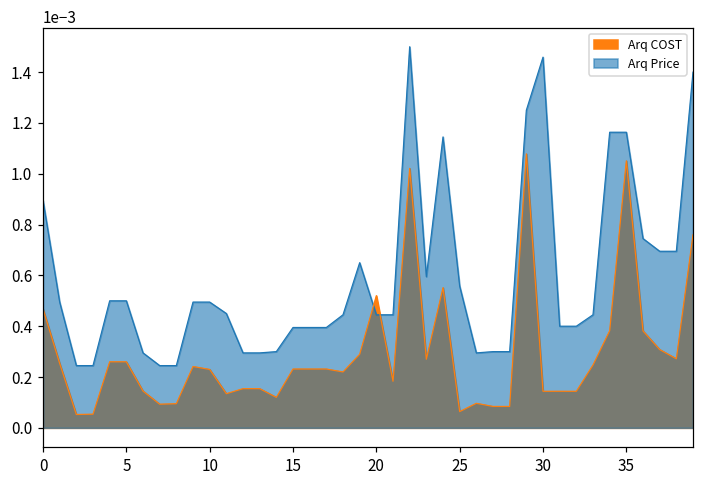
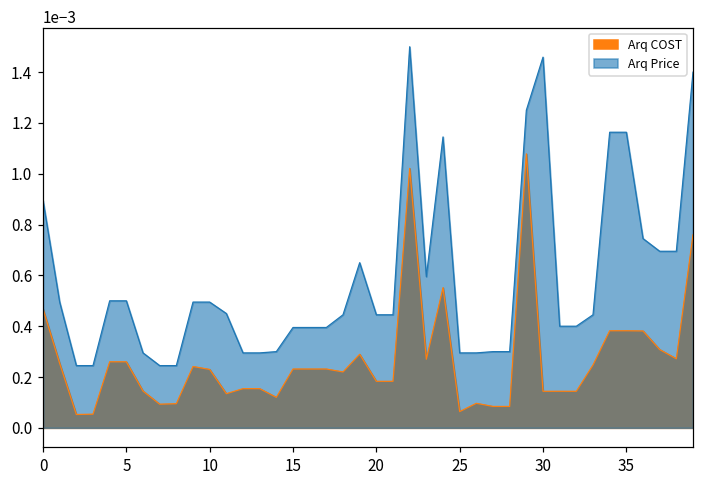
Arq COST, 20: 0.00052 -> 0.00018
Arq Price, 25: 0.00056 -> 0.00030
Arq COST, 35: 0.00105 -> 0.00038
